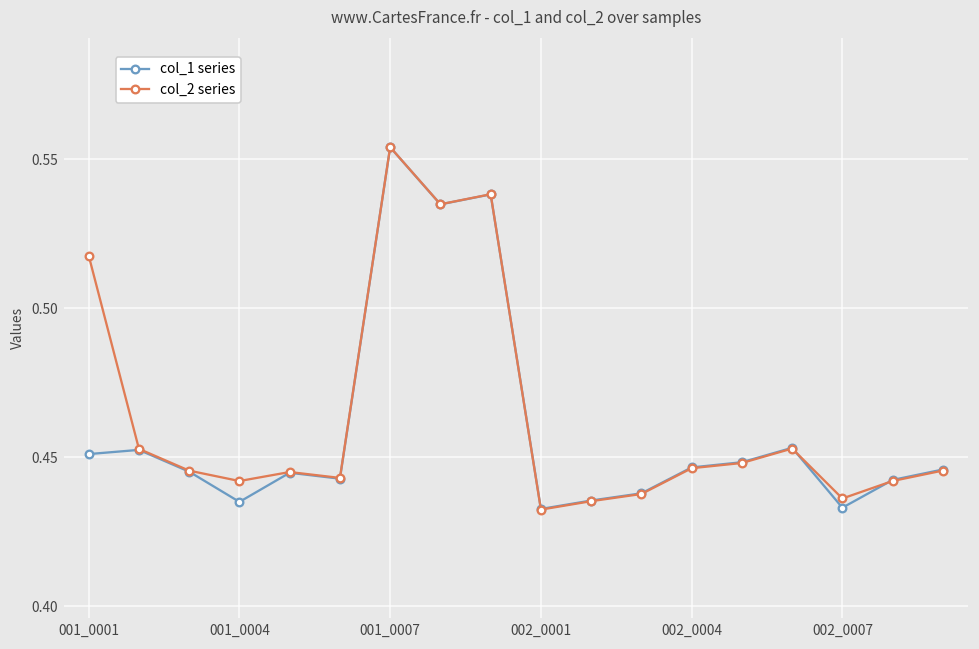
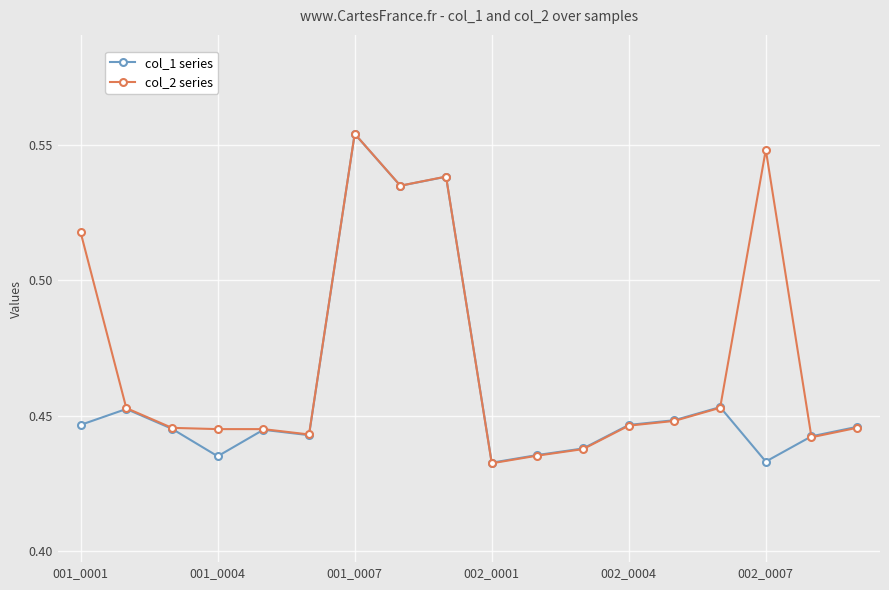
col_1 series, 001_0001: 0.451 -> 0.447
col_2 series, 001_0004: 0.442 -> 0.445
col_2 series, 002_0007: 0.436 -> 0.548
